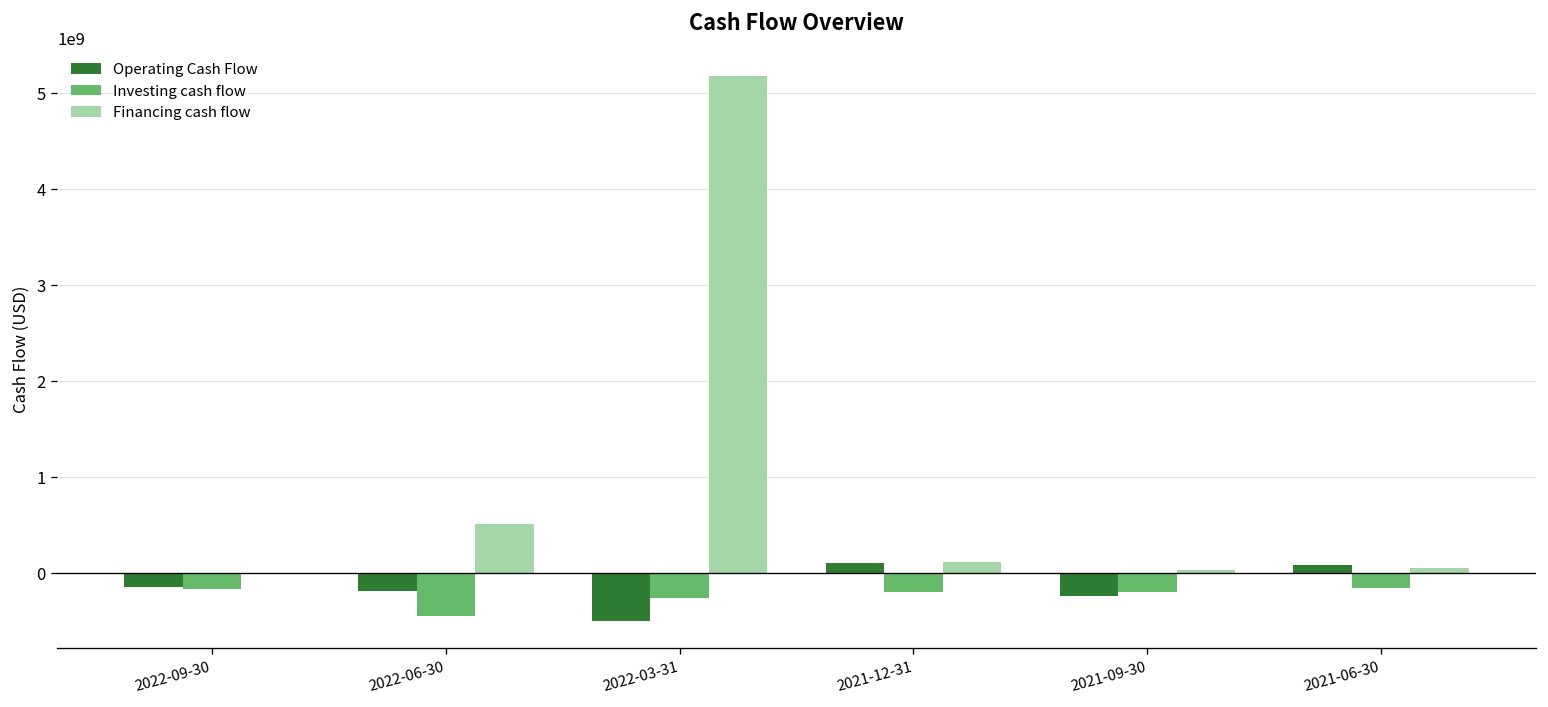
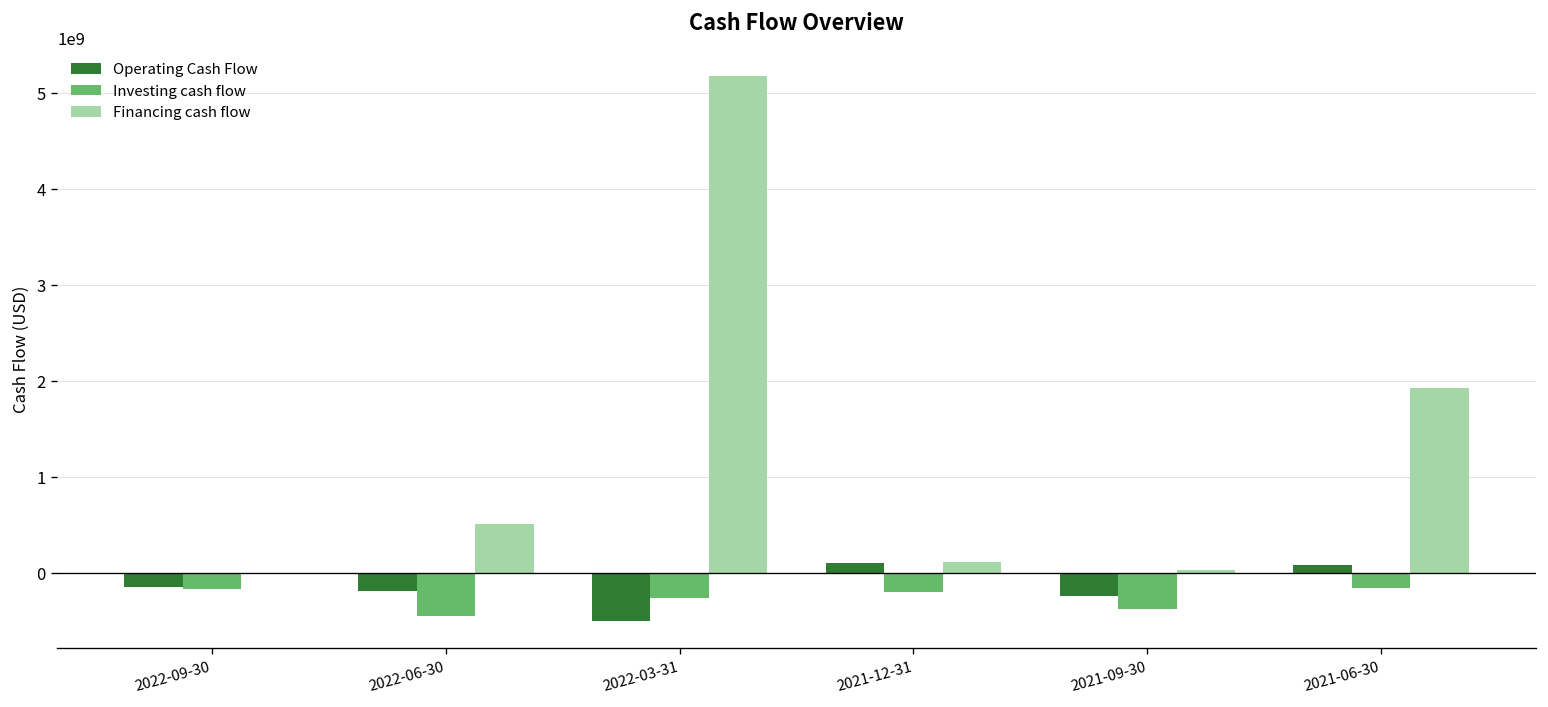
Investing cash flow, 2021-09-30: -200000000 -> -400000000
Financing cash flow, 2021-06-30: 100000000 -> 1900000000
